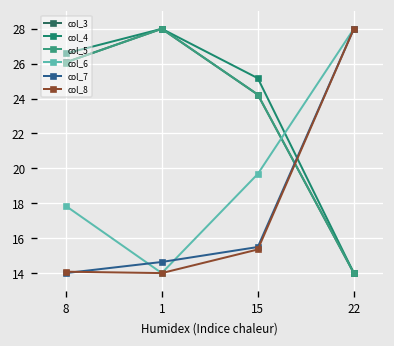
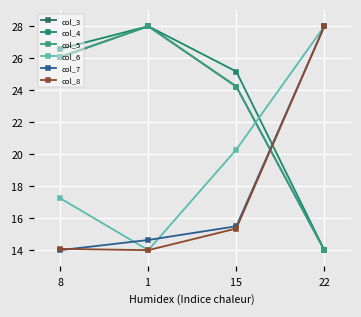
col_6, 8: 17.9 -> 17.2
col_6, 15: 19.7 -> 20.3
